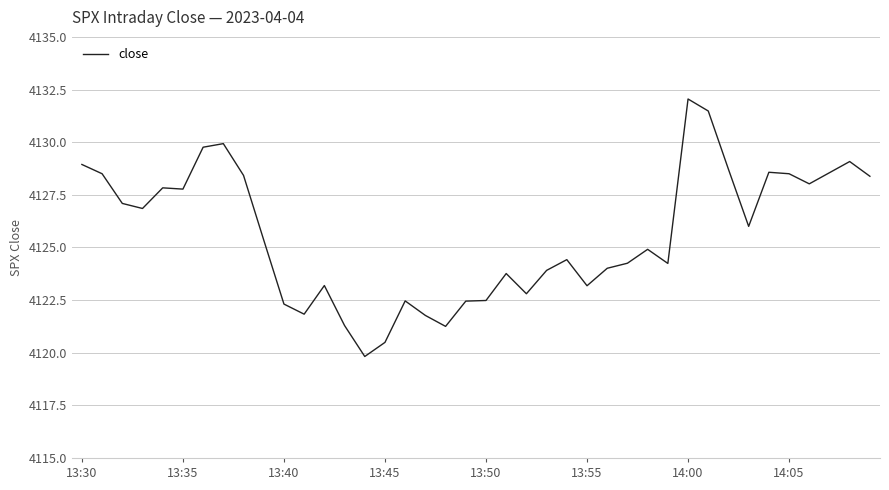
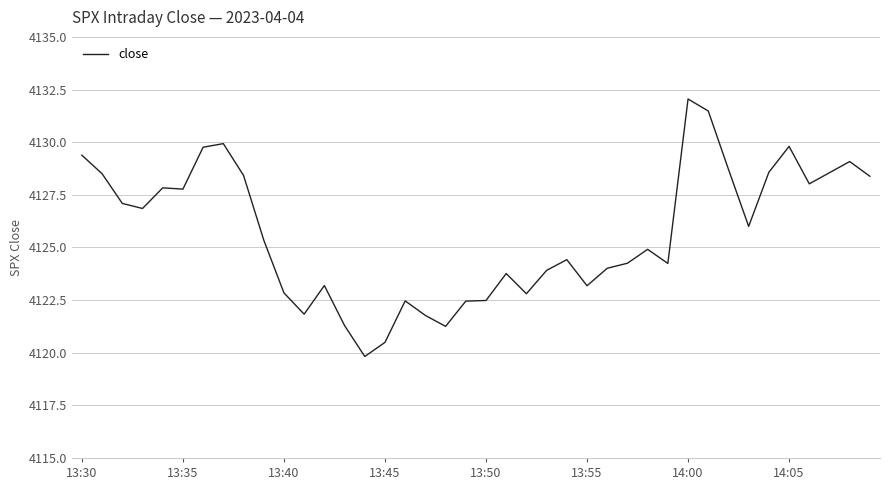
13:30: 4128.9 -> 4129.4
13:40: 4122.3 -> 4122.8
14:05: 4128.5 -> 4129.8
